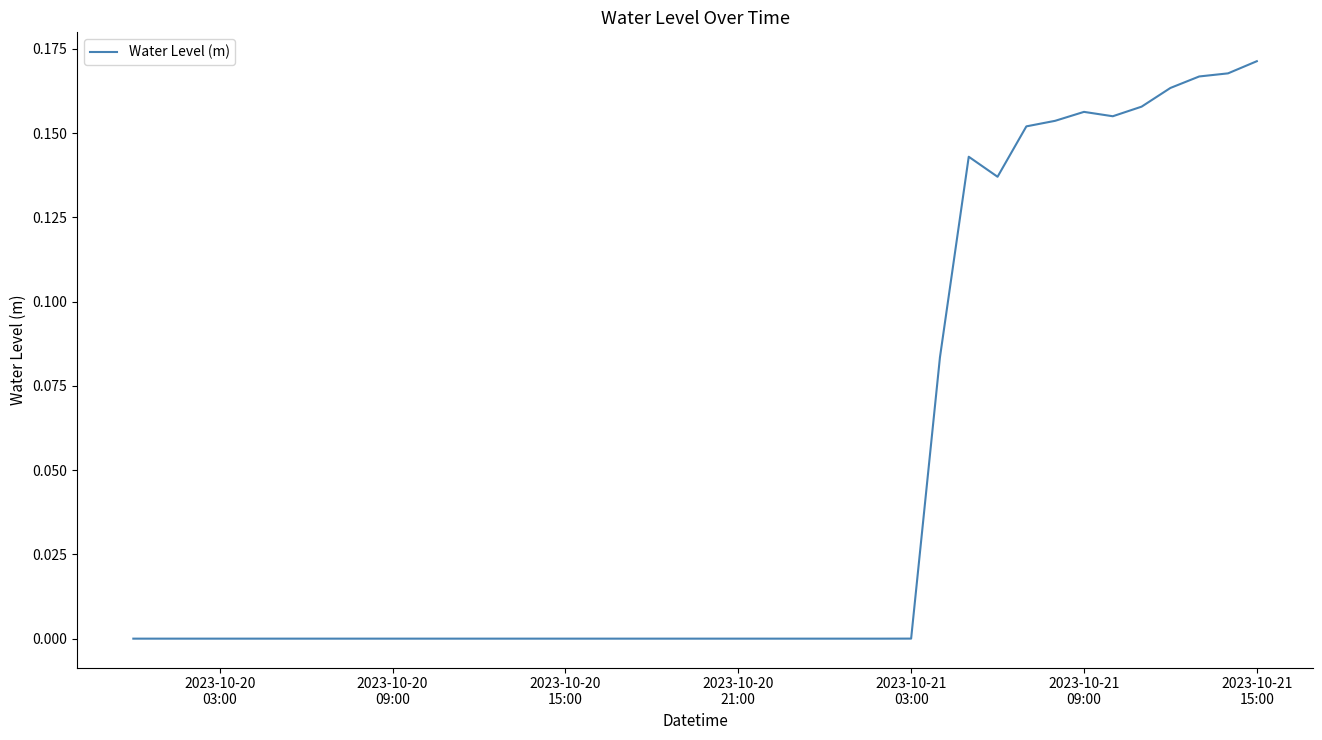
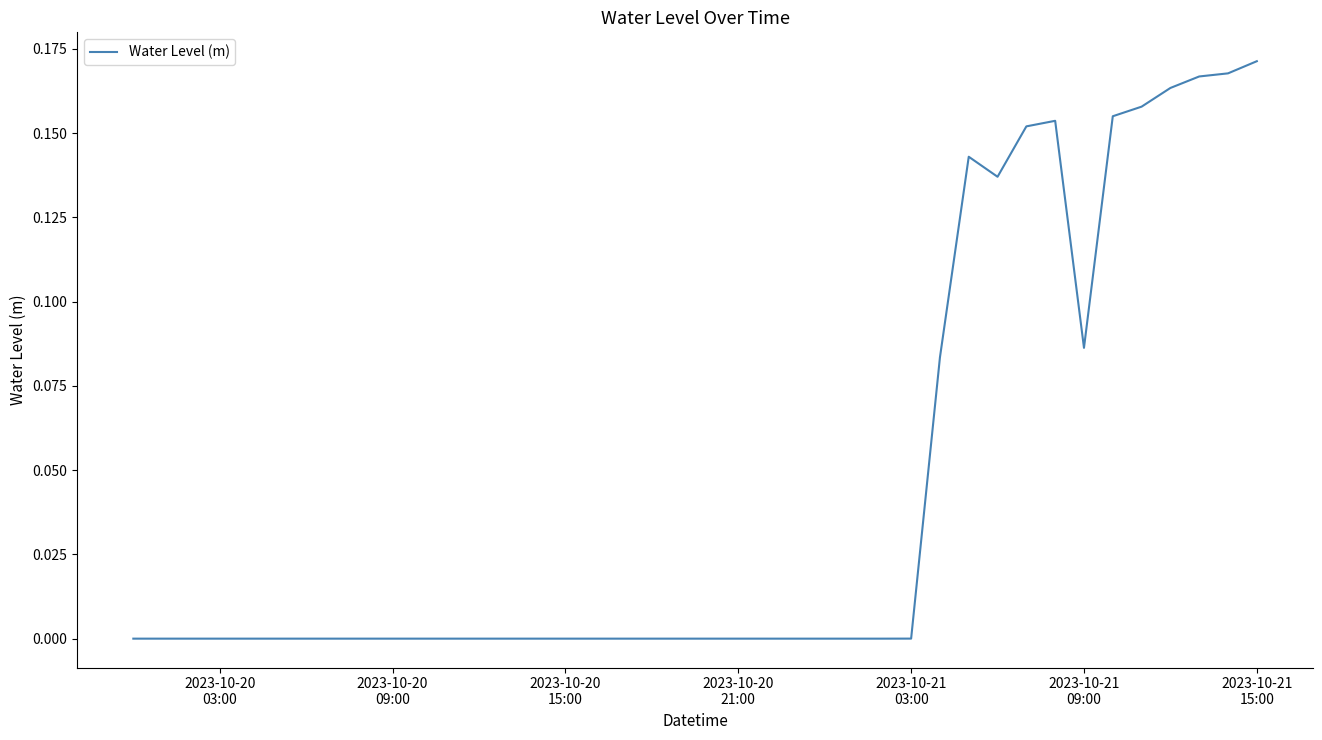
2023-10-21 09:00: 0.156 -> 0.086
